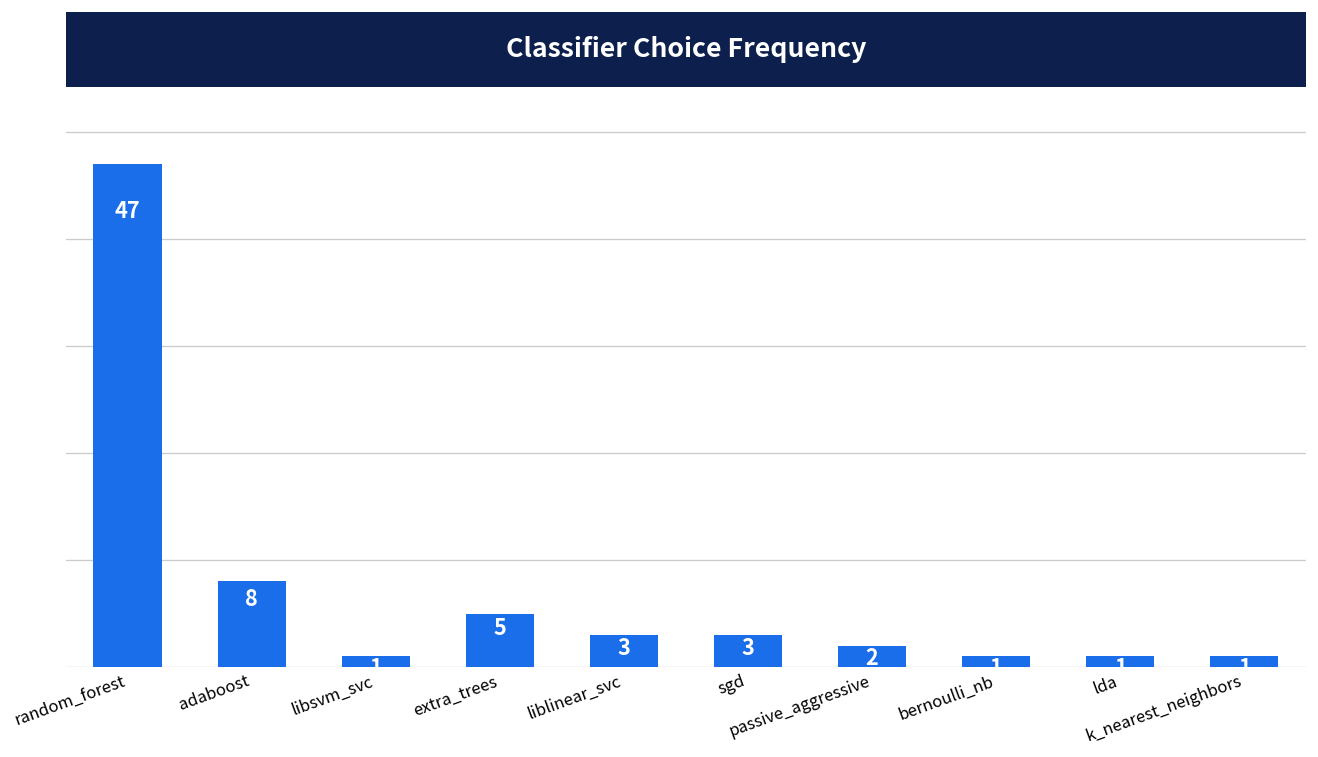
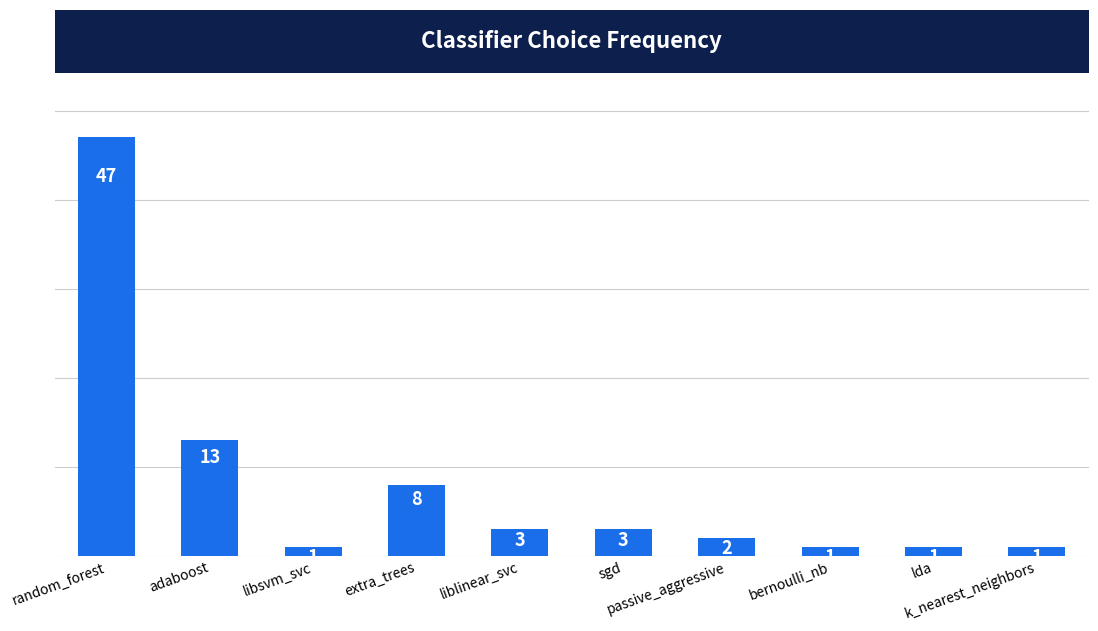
adaboost: 8 -> 13
extra_trees: 5 -> 8
